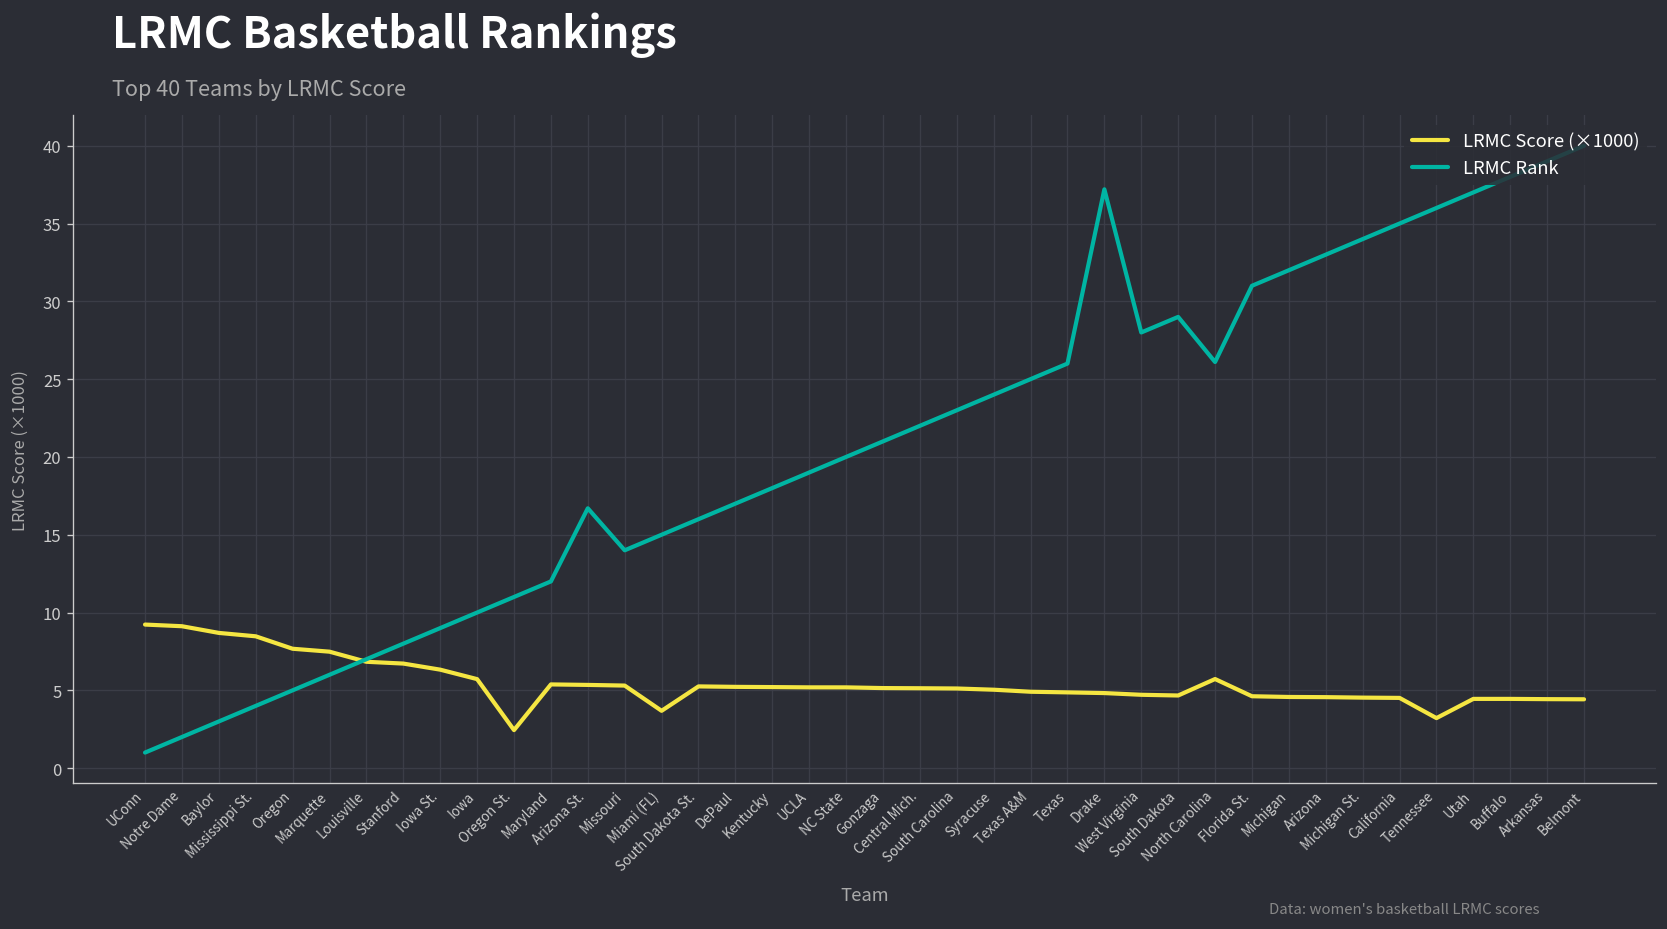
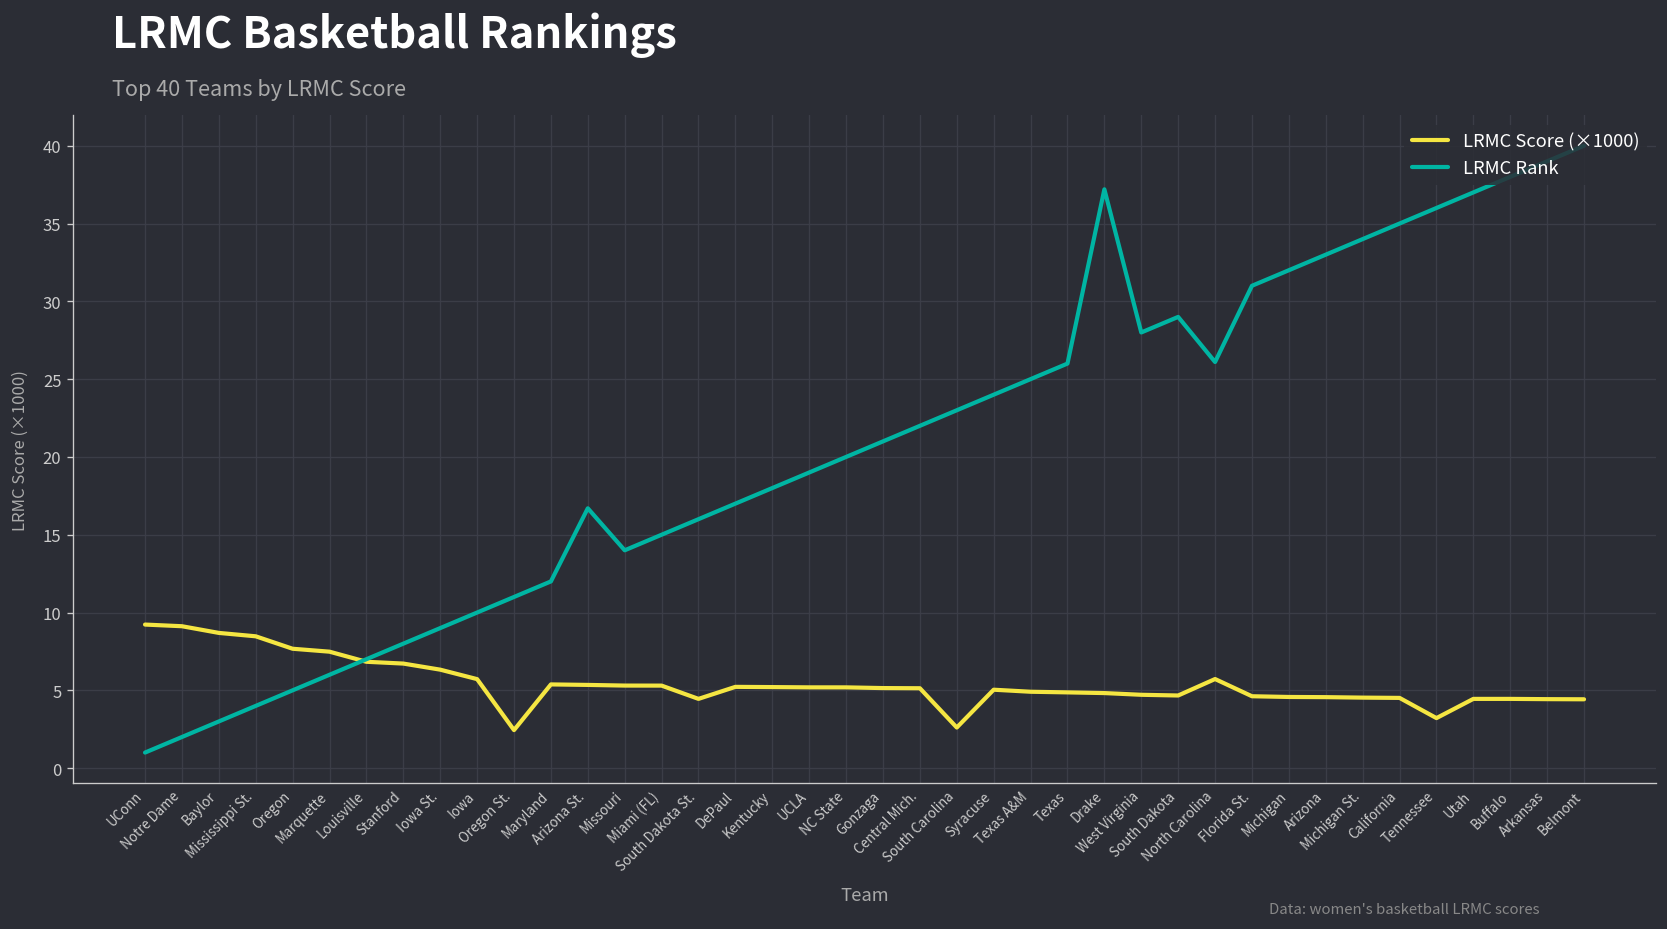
LRMC Score (×1000), Miami (FL): 3.7 -> 5.3
LRMC Score (×1000), South Dakota St.: 5.3 -> 4.5
LRMC Score (×1000), South Carolina: 5.1 -> 2.6
